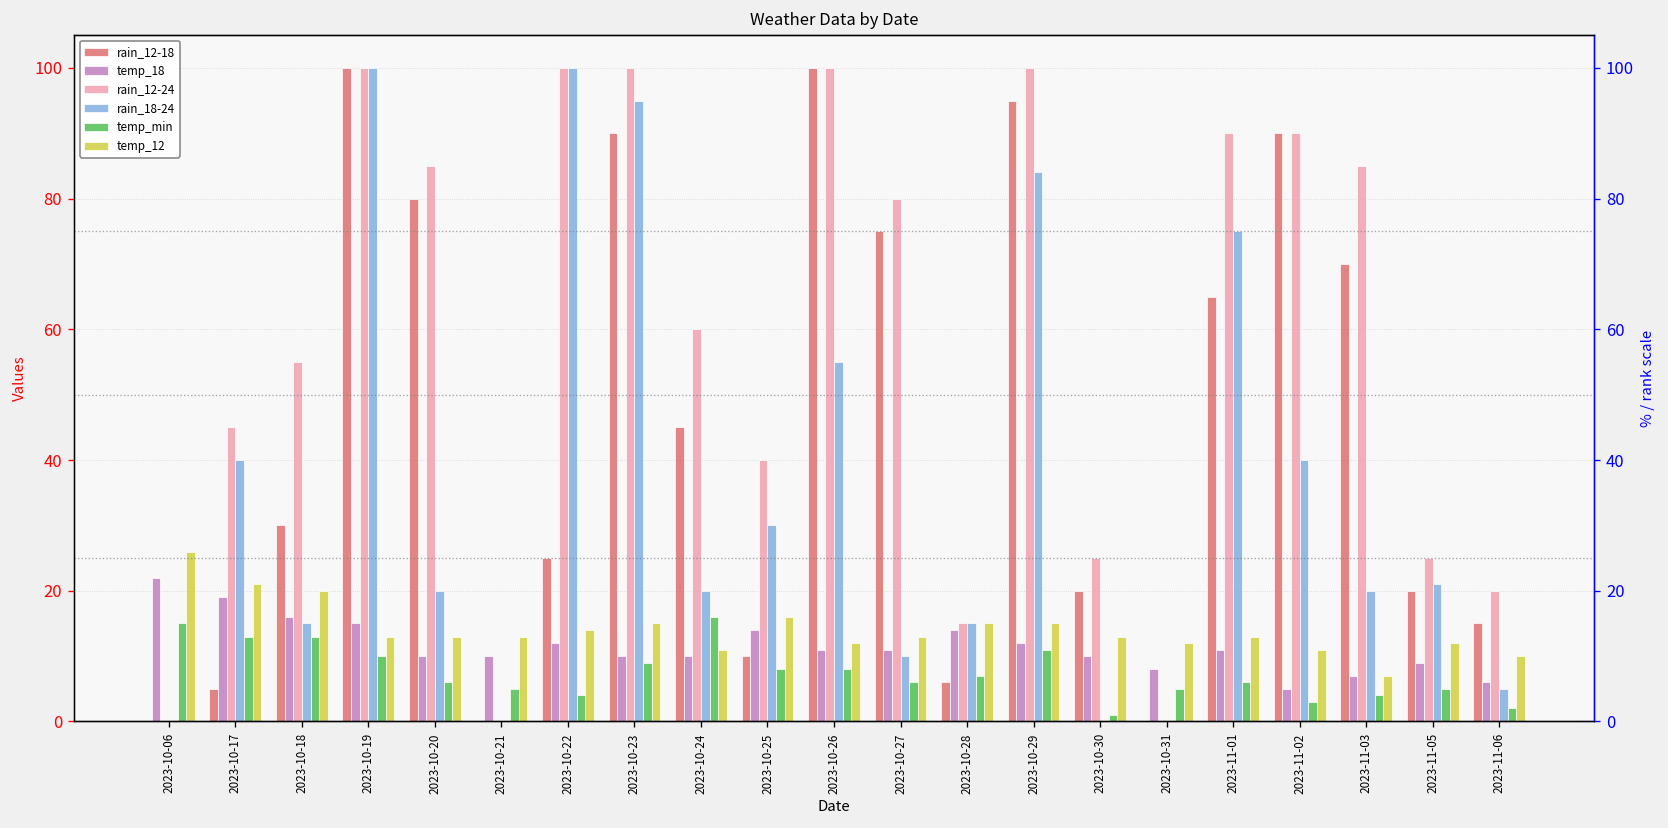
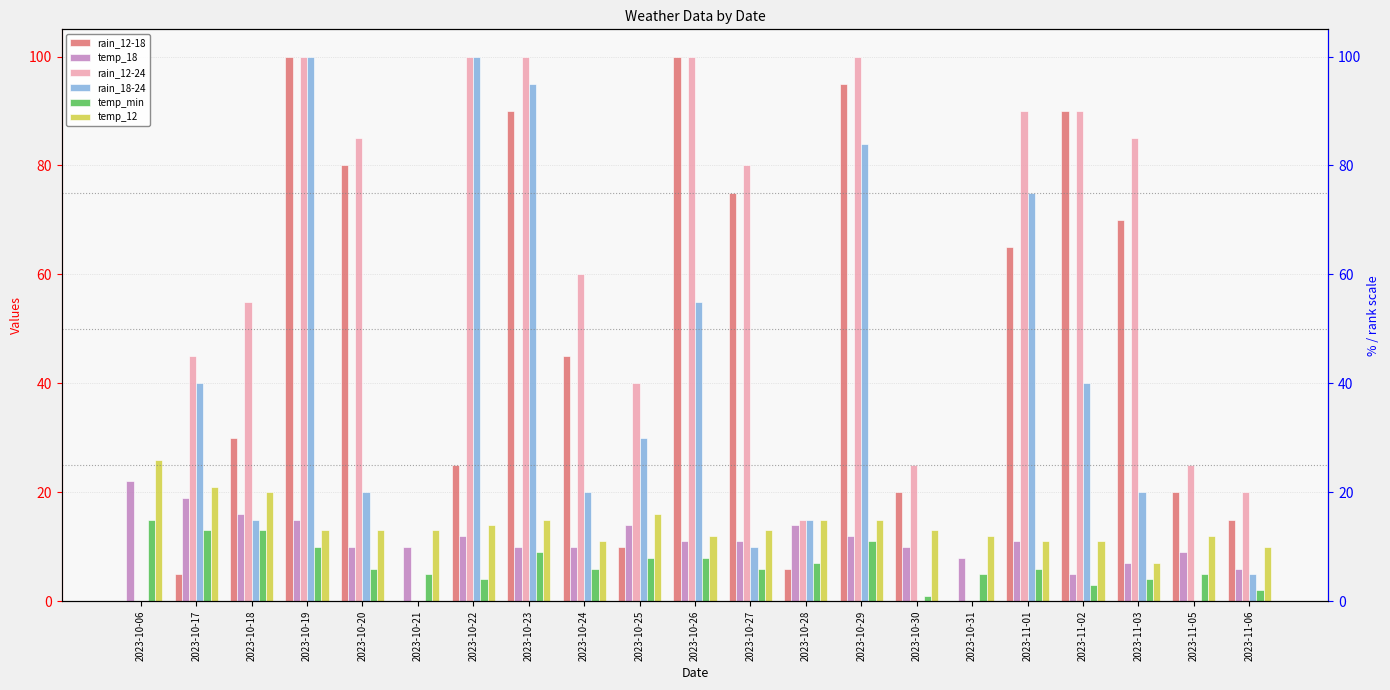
temp_min, 2023-10-24: 16 -> 6
temp_12, 2023-11-01: 13 -> 11
rain_18-24, 2023-11-05: 21 -> 0
